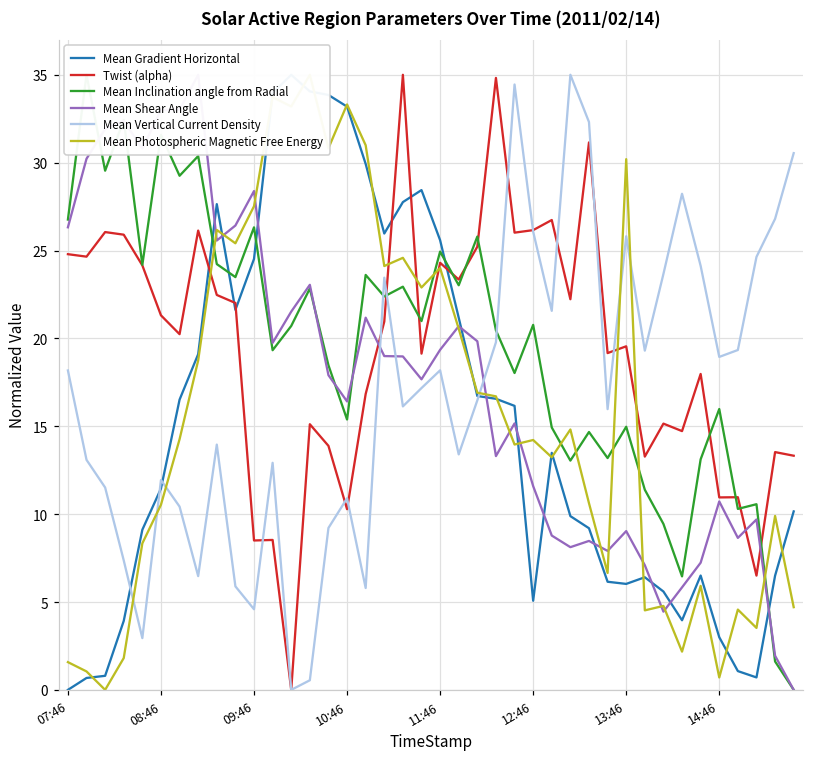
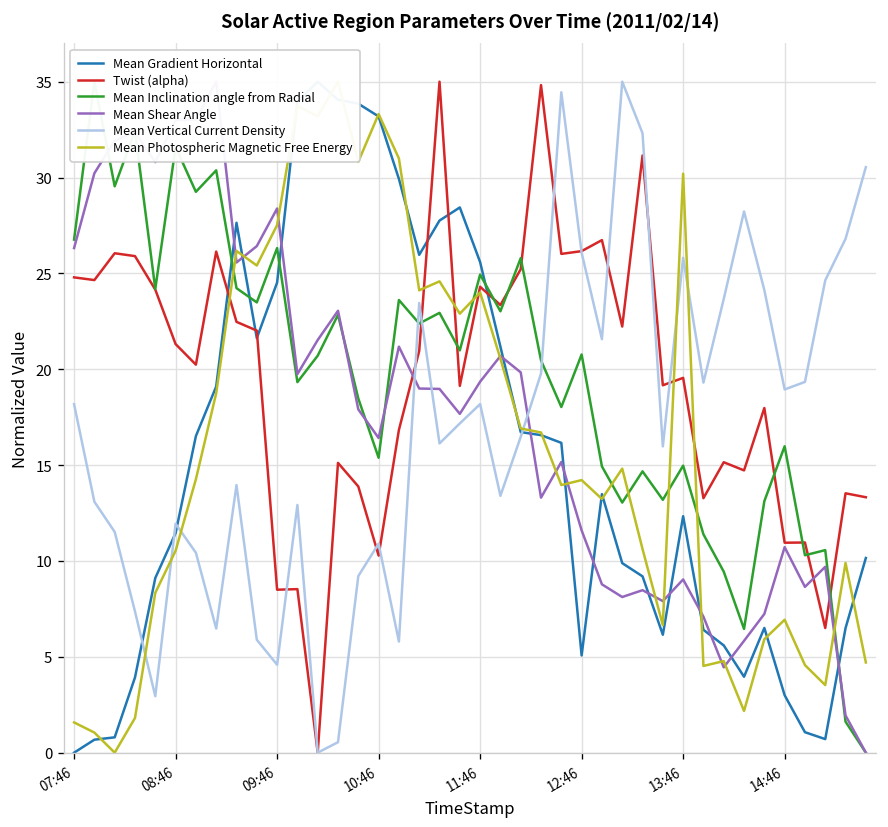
Mean Gradient Horizontal, 13:46: 6.0 -> 12.3
Mean Photospheric Magnetic Free Energy, 14:46: 0.7 -> 6.9
